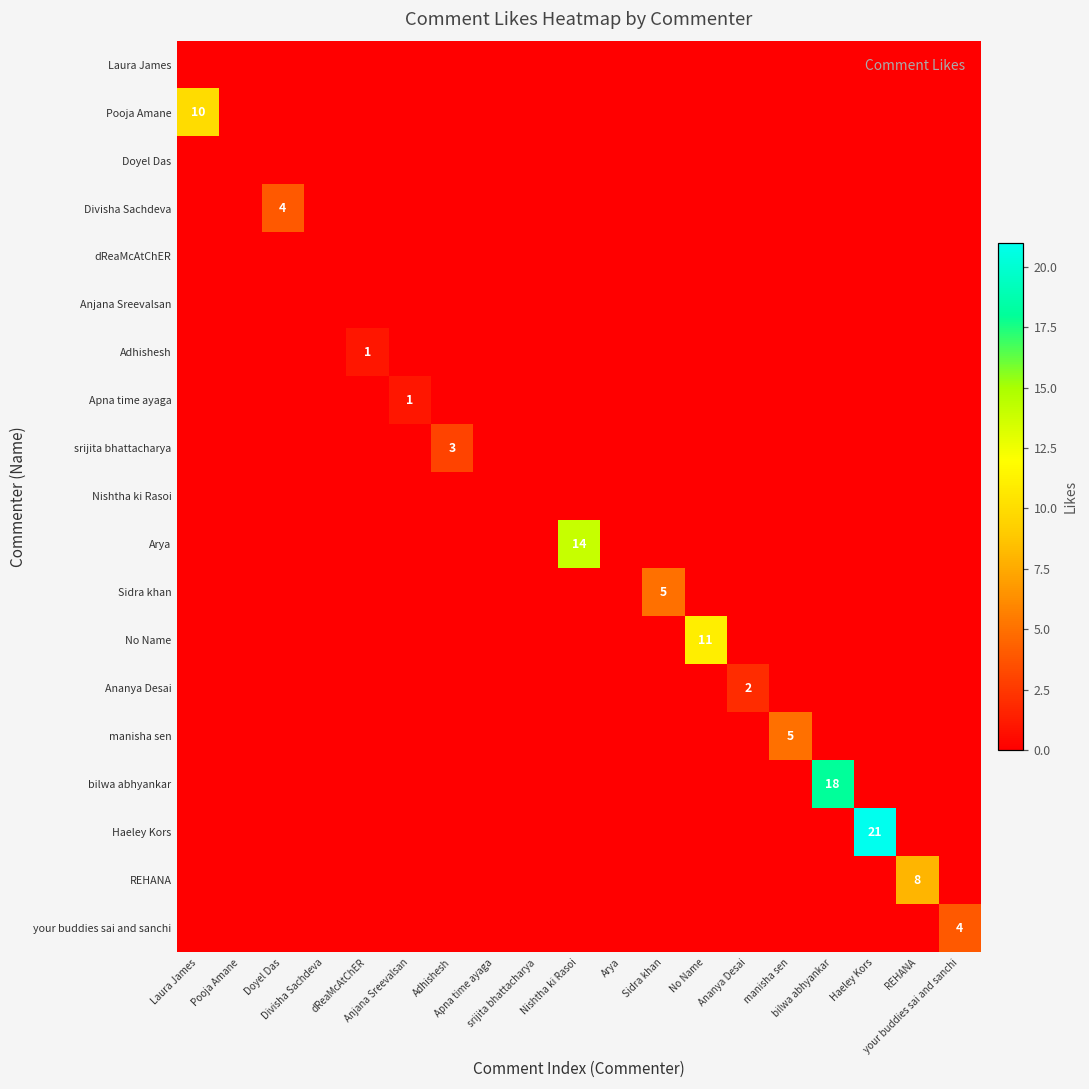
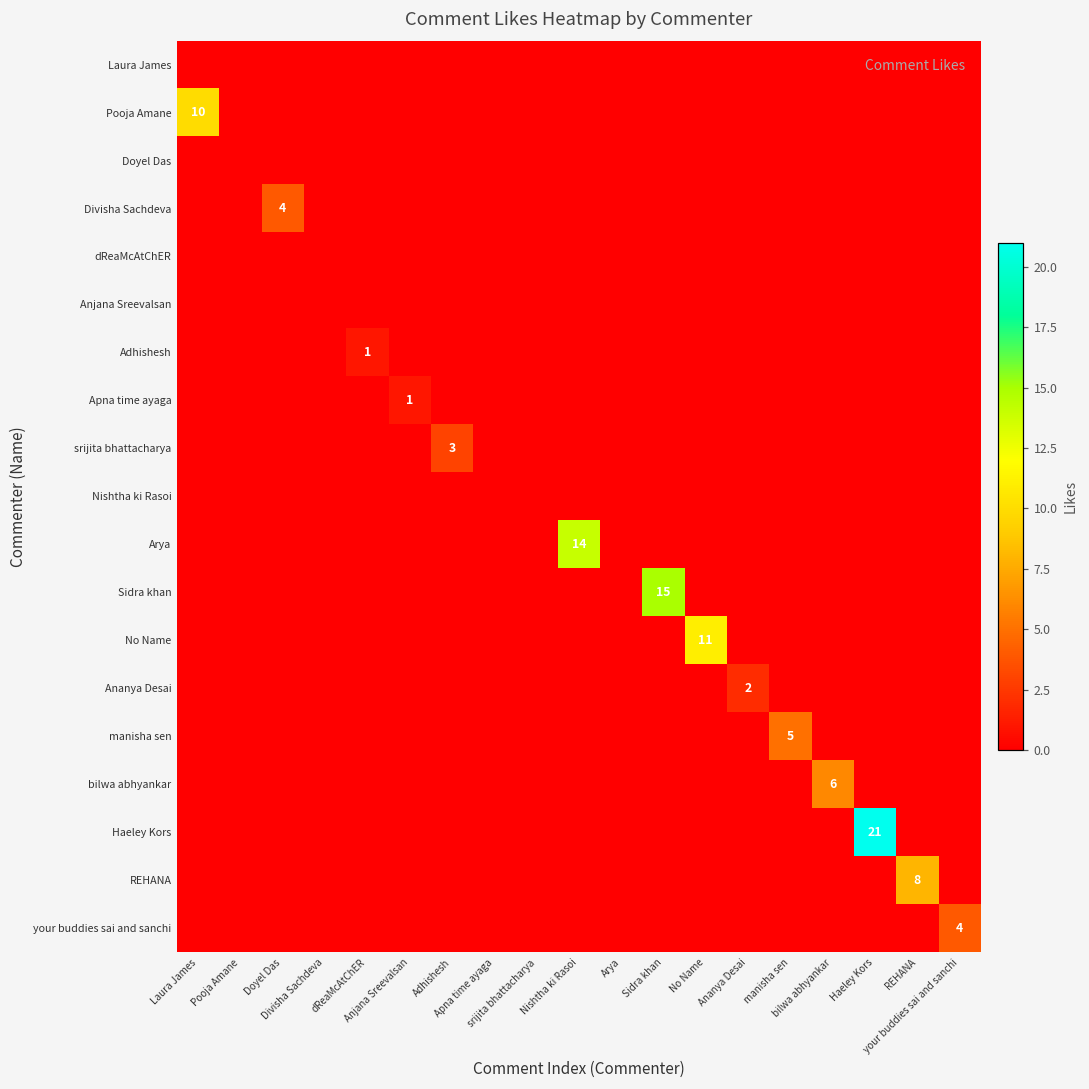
Sidra khan, Sidra khan: 5 -> 15
bilwa abhyankar, bilwa abhyankar: 18 -> 6
